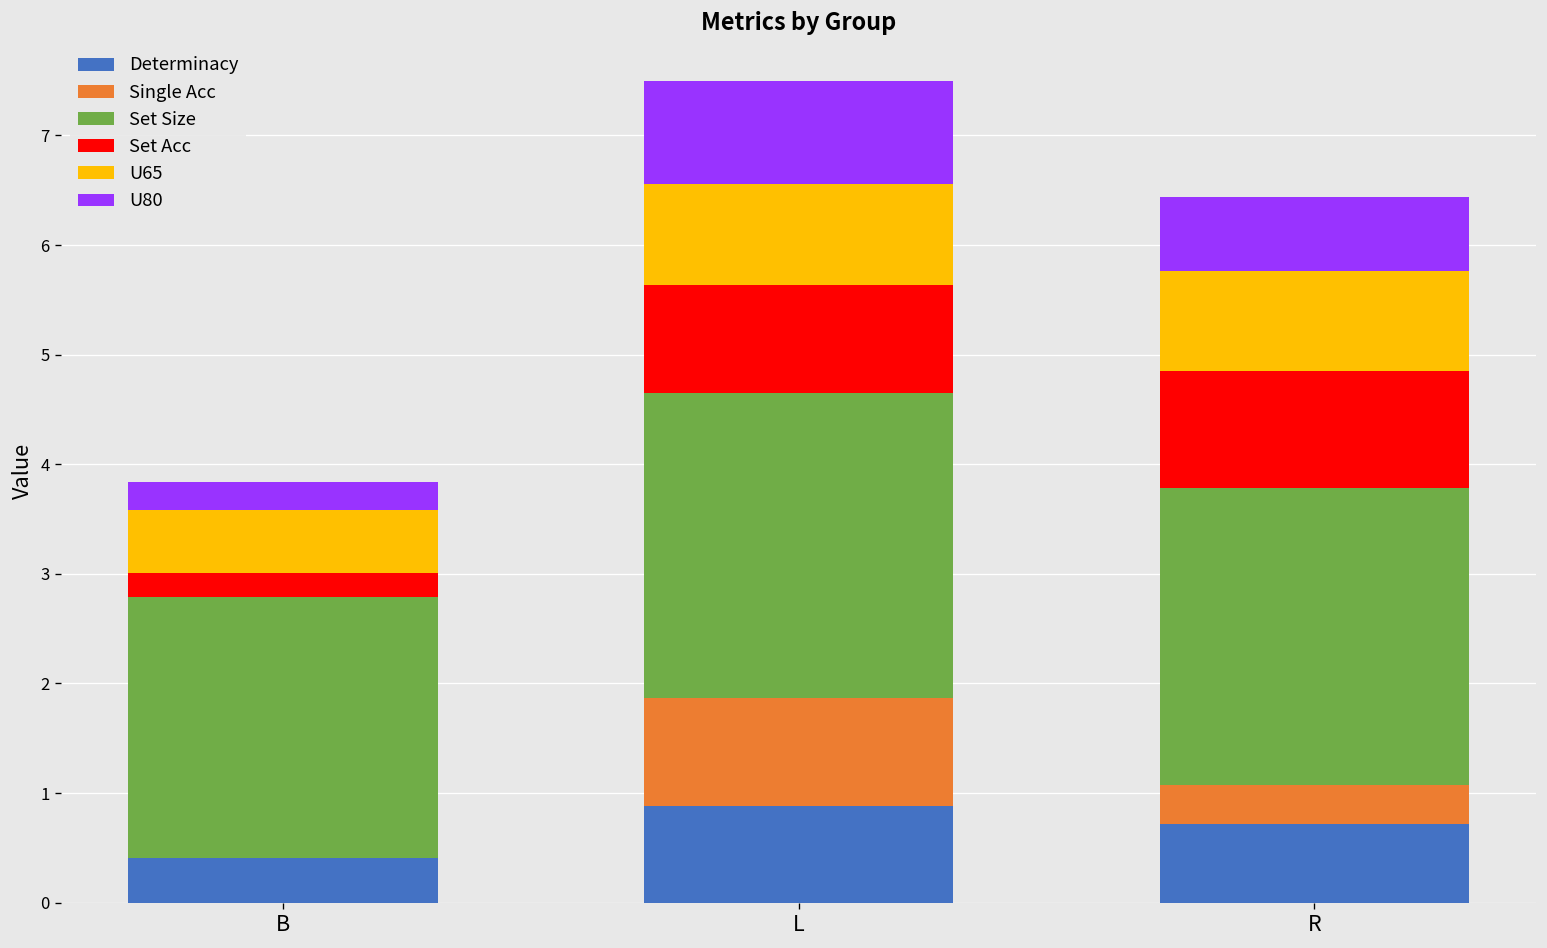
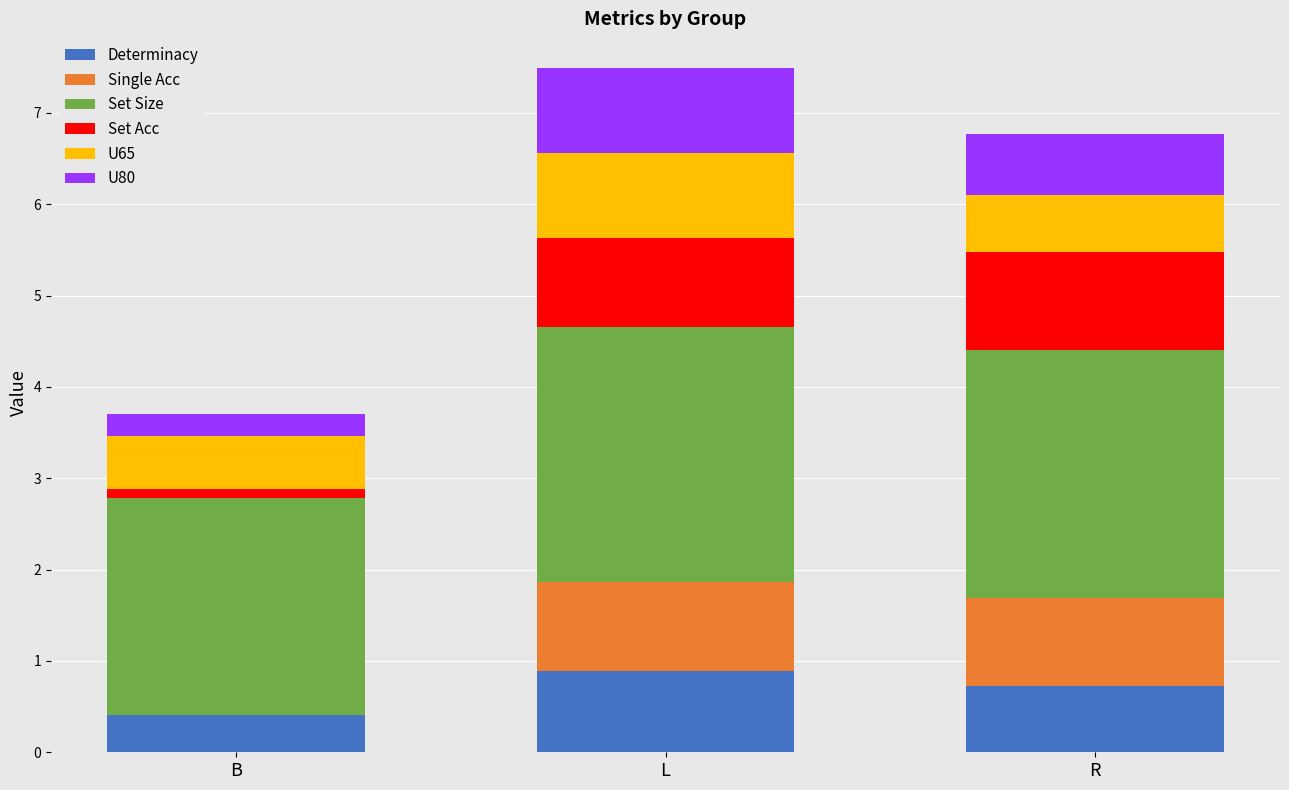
Set Acc, B: 0.2 -> 0.1
Single Acc, R: 0.4 -> 1.0
U65, R: 0.9 -> 0.6
